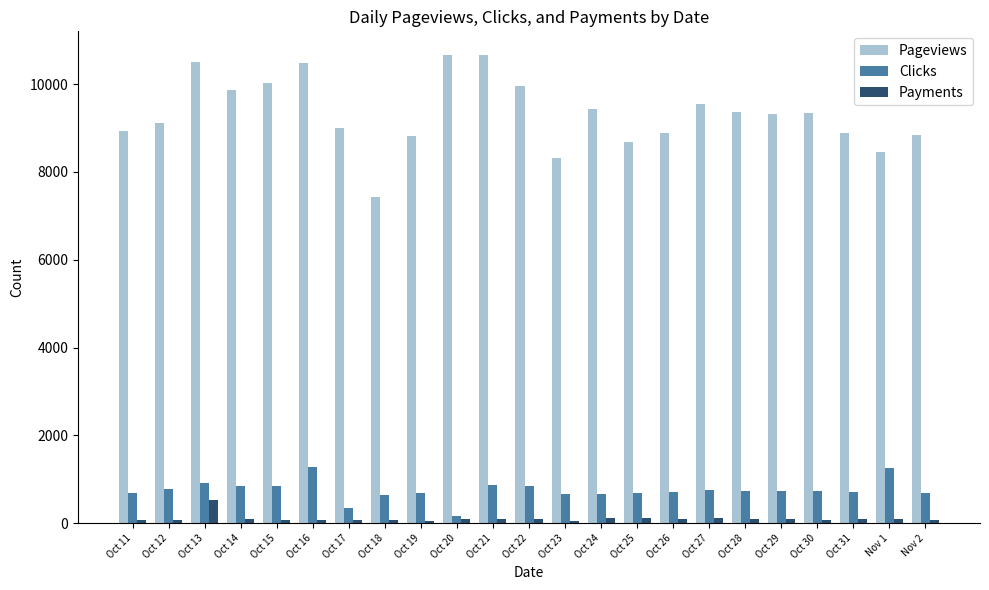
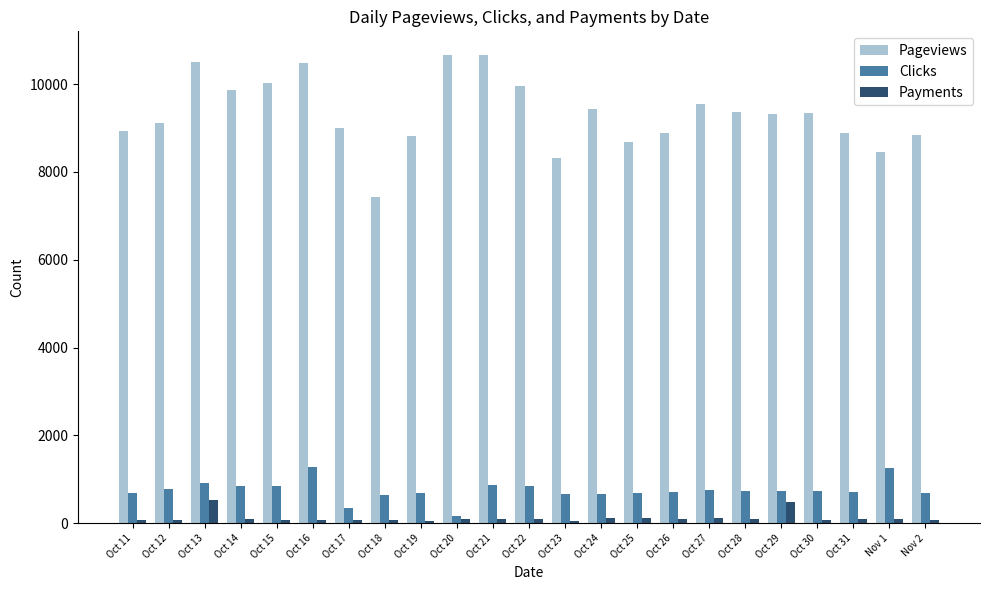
Payments, Oct 29: 100 -> 500
